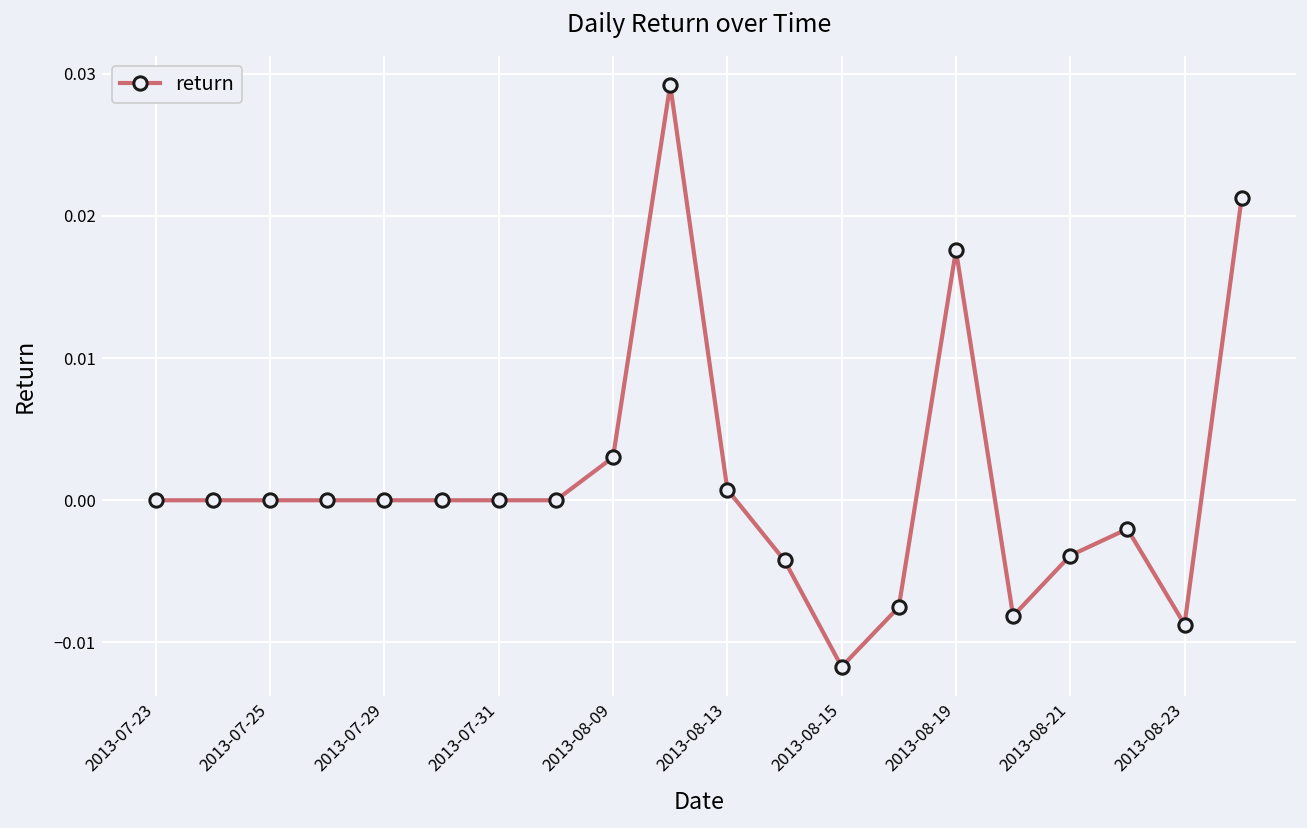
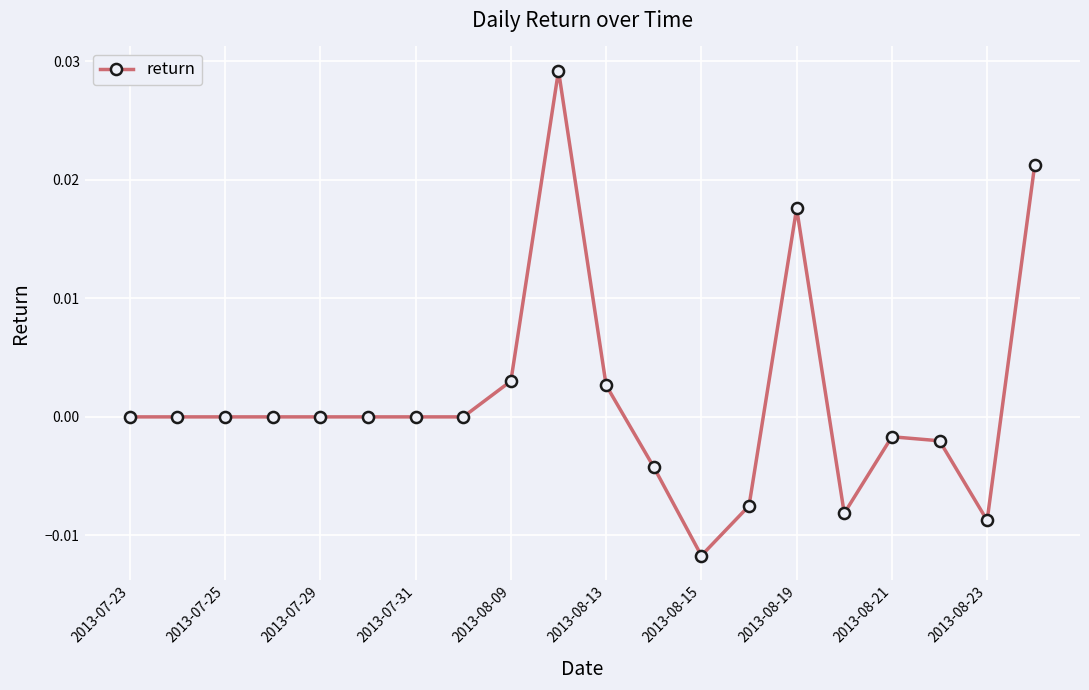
2013-08-13: 0.0008 -> 0.0027
2013-08-21: -0.0039 -> -0.0017
